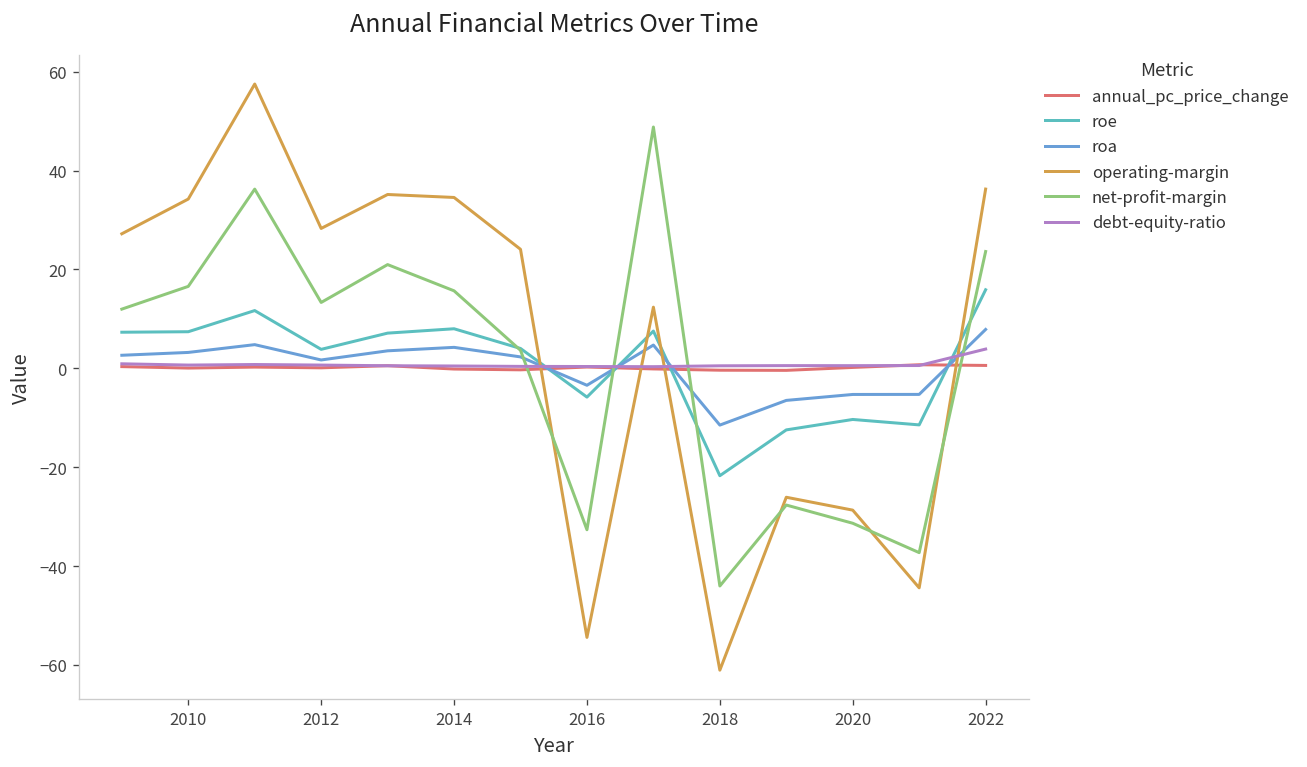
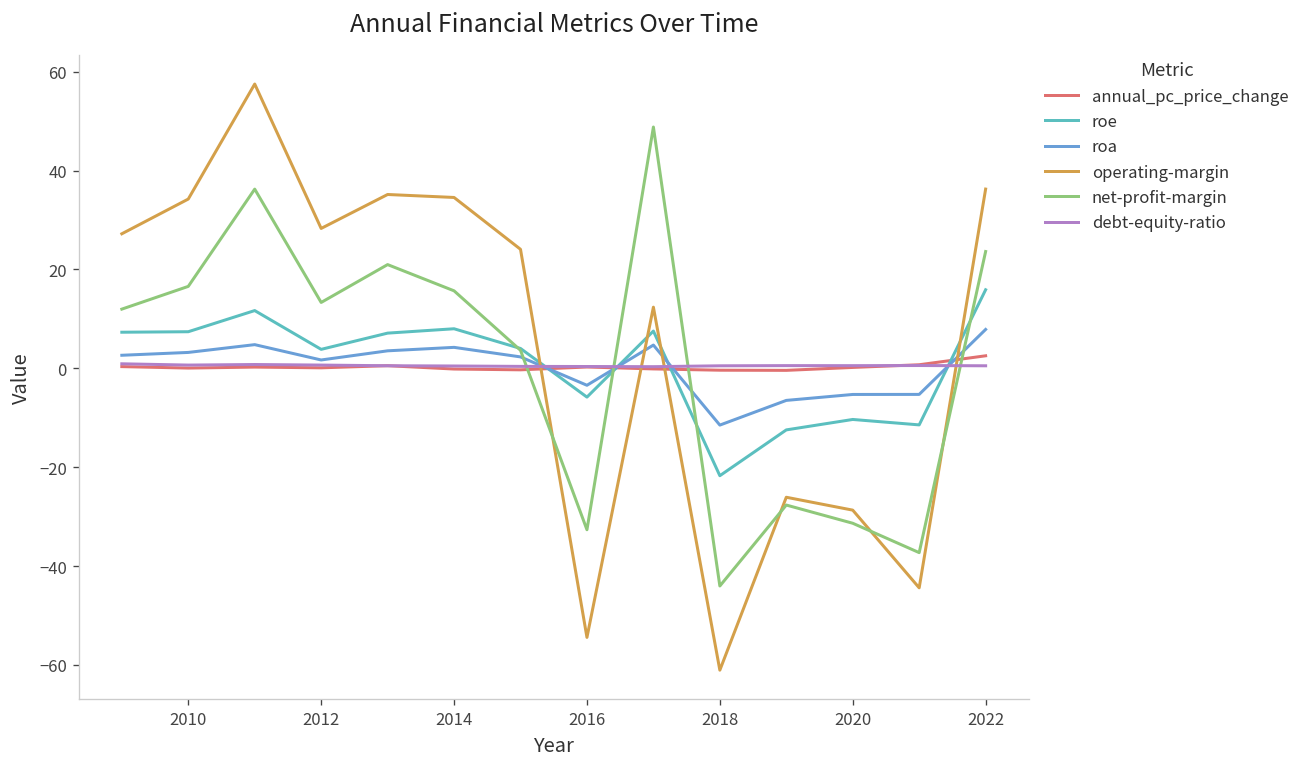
annual_pc_price_change, 2022: 1 -> 3
debt-equity-ratio, 2022: 4 -> 1
